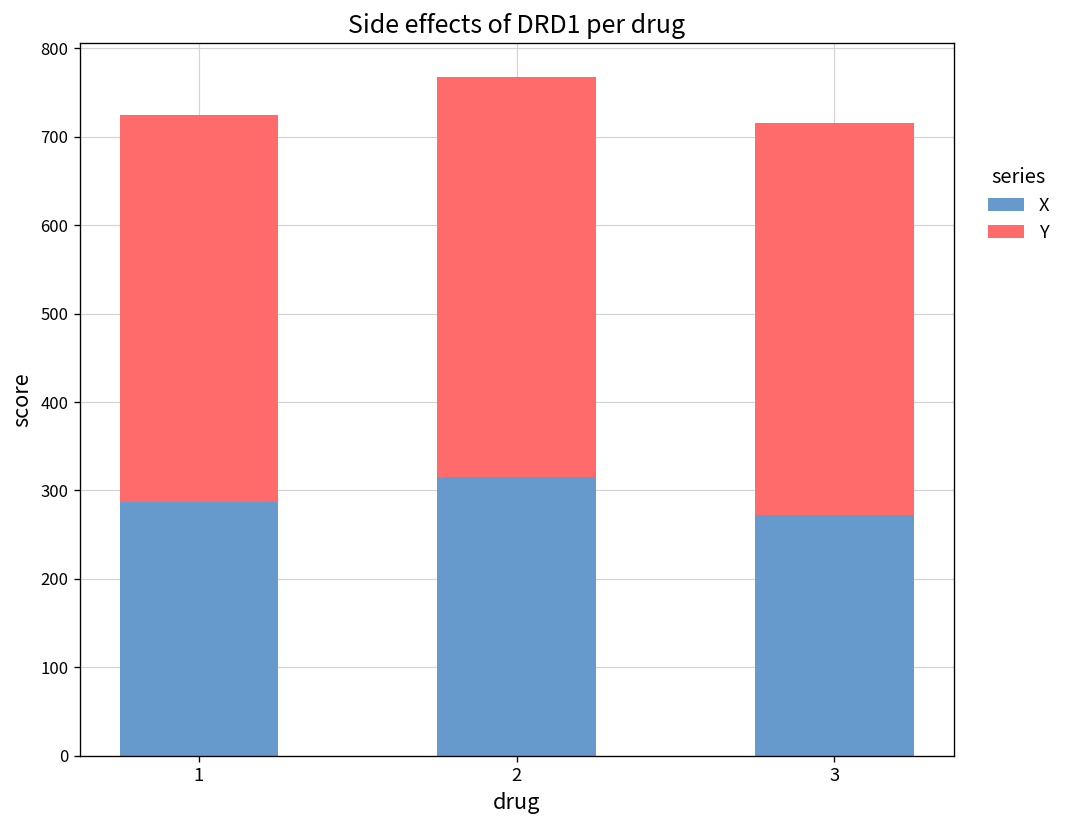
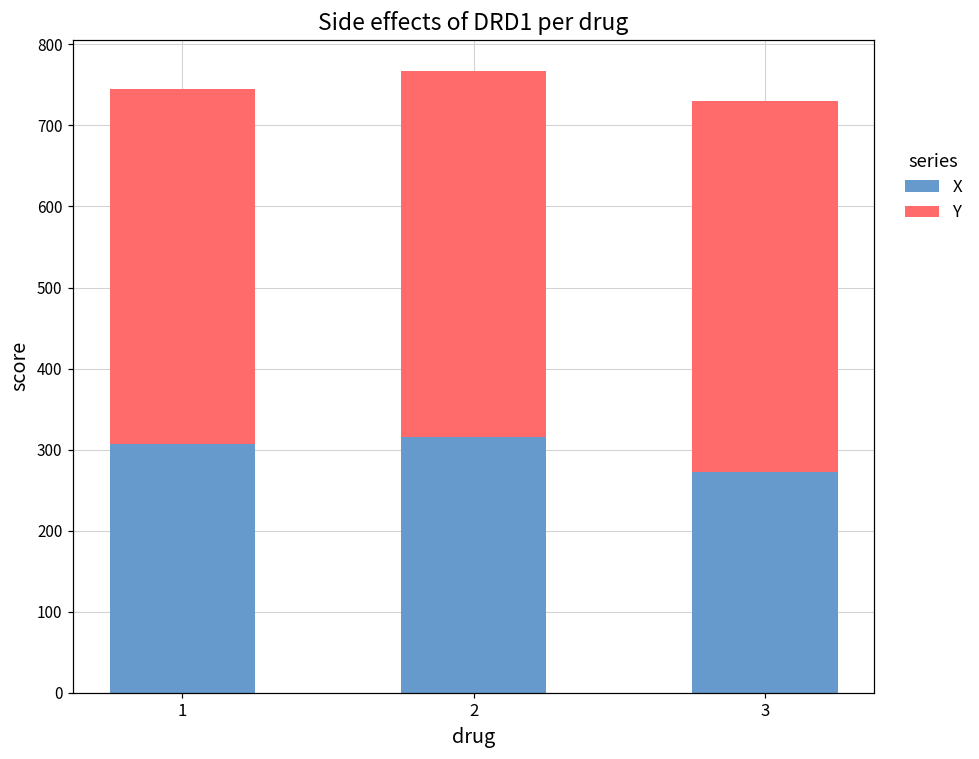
X, 1: 290 -> 310
Y, 3: 440 -> 460
